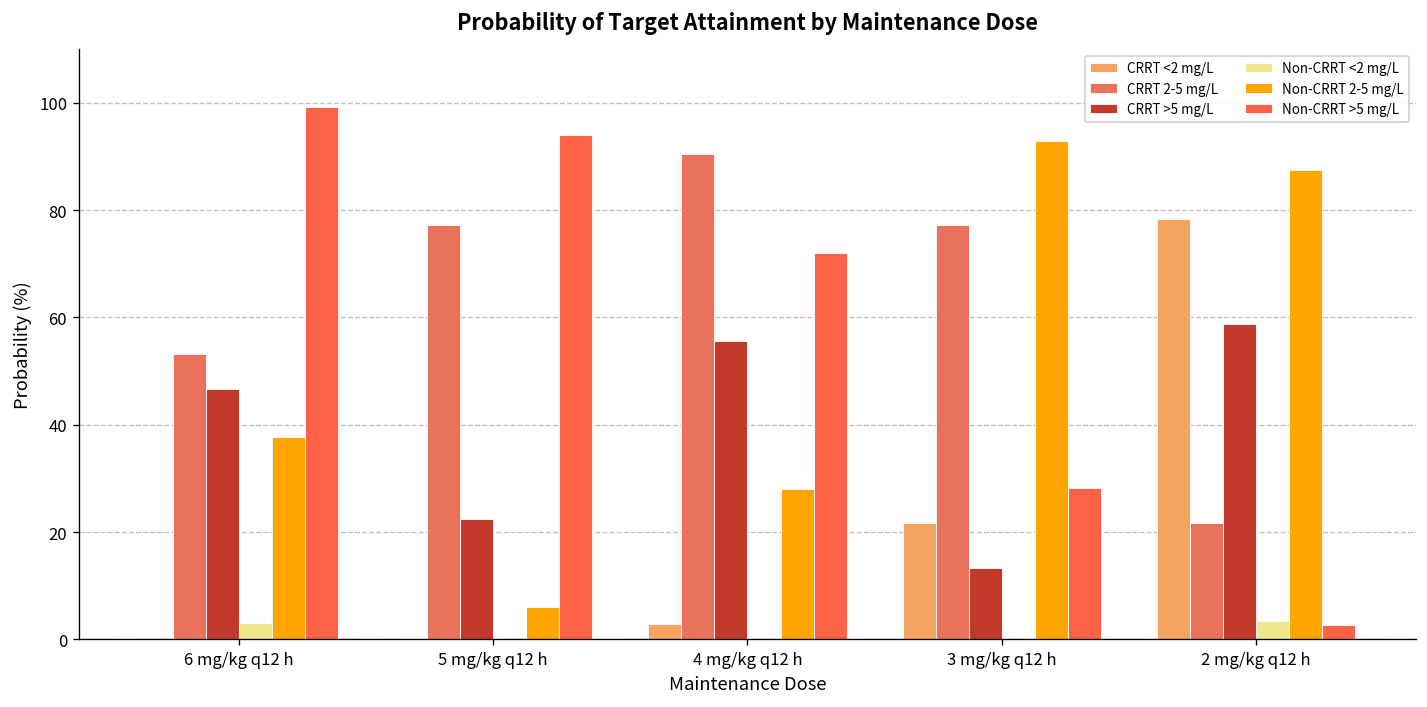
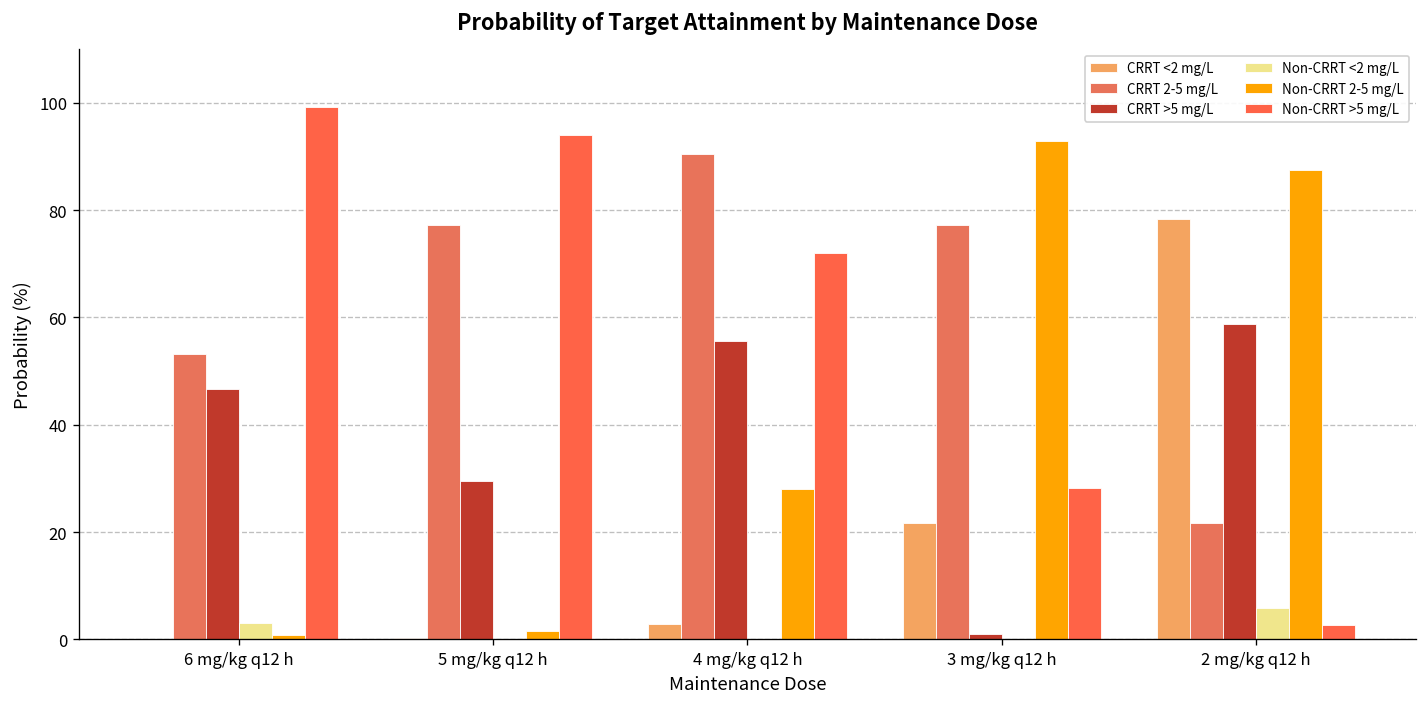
Non-CRRT 2-5 mg/L, 6 mg/kg q12 h: 38 -> 1
CRRT >5 mg/L, 5 mg/kg q12 h: 23 -> 29
Non-CRRT 2-5 mg/L, 5 mg/kg q12 h: 6 -> 1
CRRT >5 mg/L, 3 mg/kg q12 h: 13 -> 1
Non-CRRT <2 mg/L, 2 mg/kg q12 h: 3 -> 6
